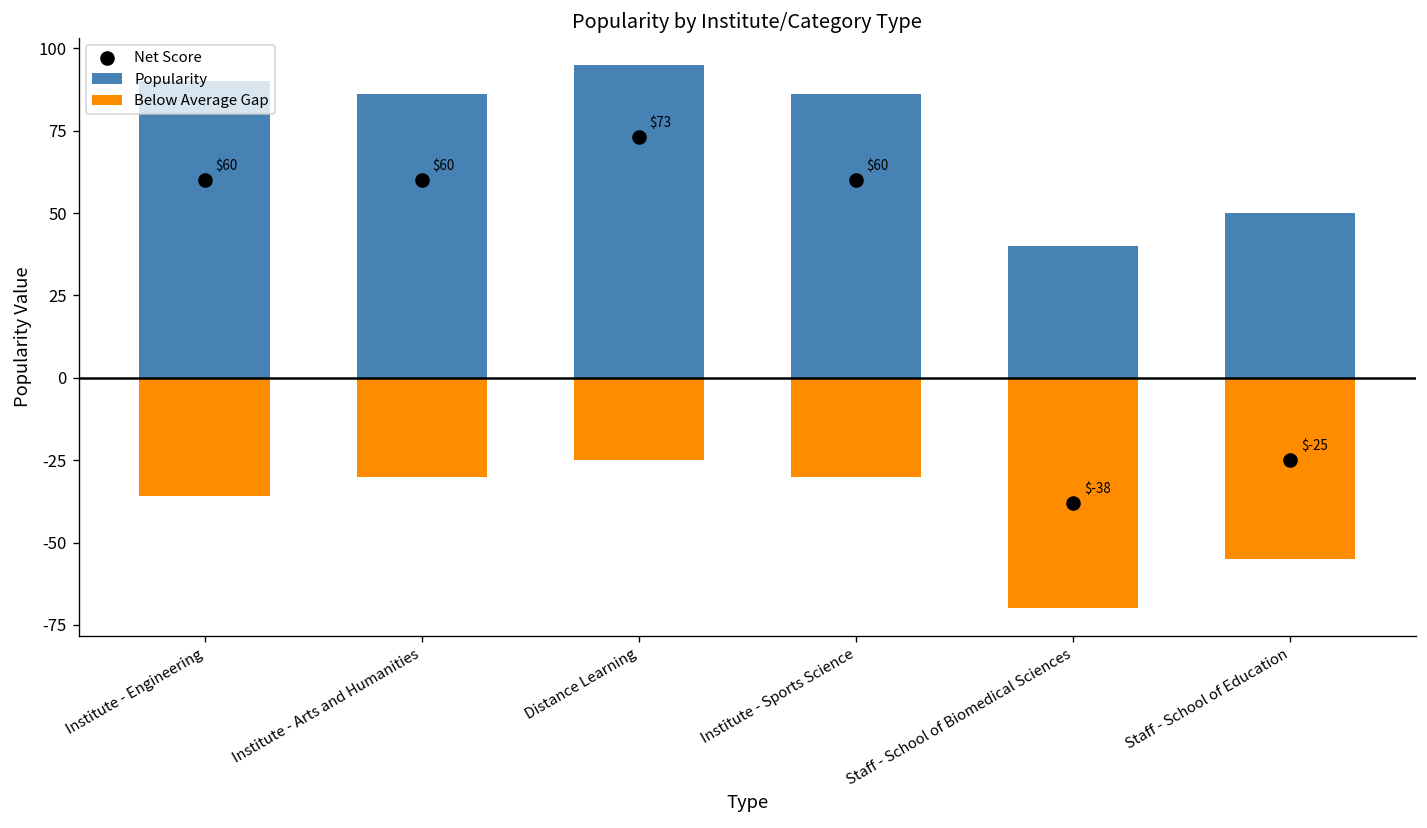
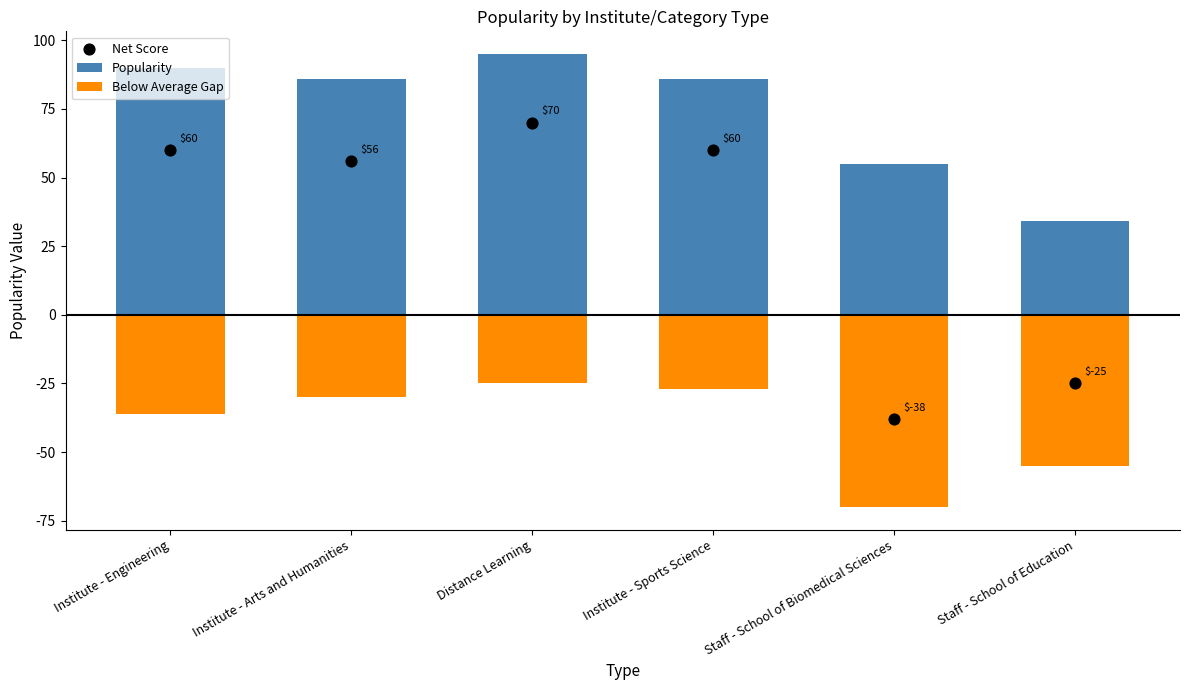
Net Score, Institute - Arts and Humanities: $60 -> $56
Net Score, Distance Learning: $73 -> $70
Below Average Gap, Institute - Sports Science: -30 -> -27
Popularity, Staff - School of Biomedical Sciences: 40 -> 55
Popularity, Staff - School of Education: 50 -> 34
